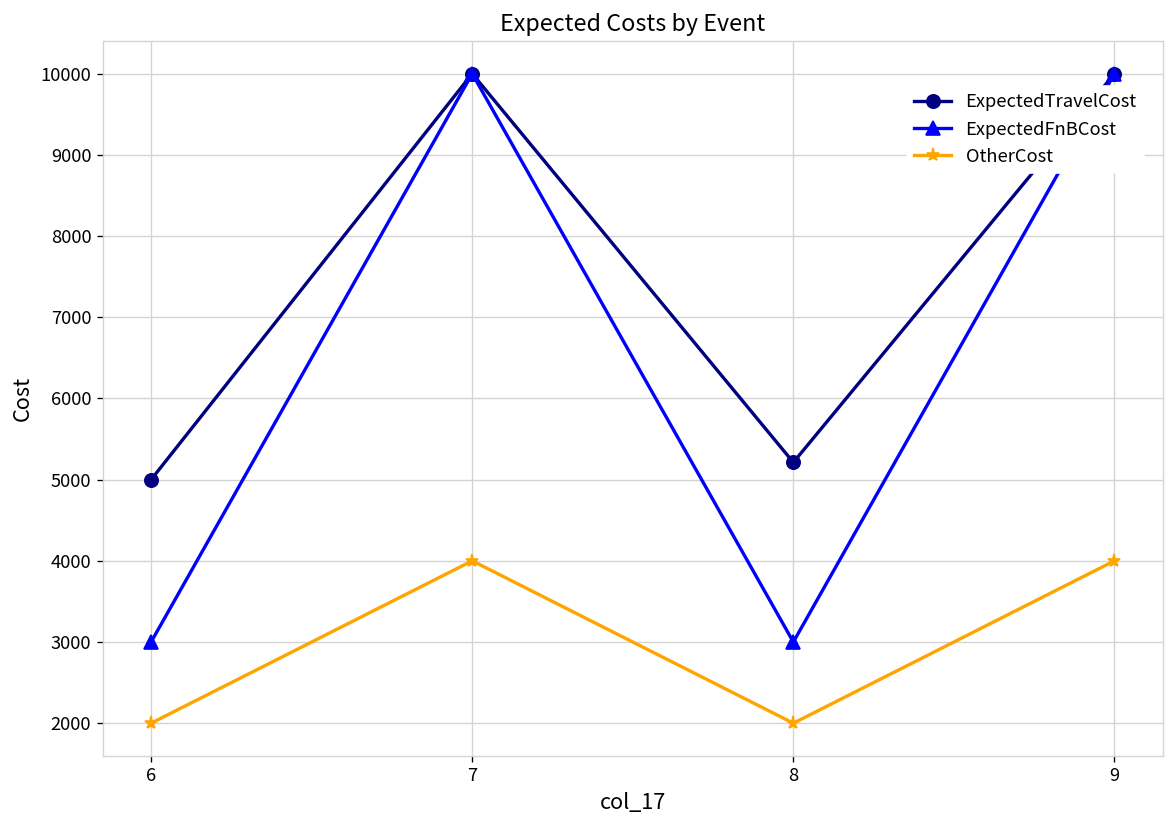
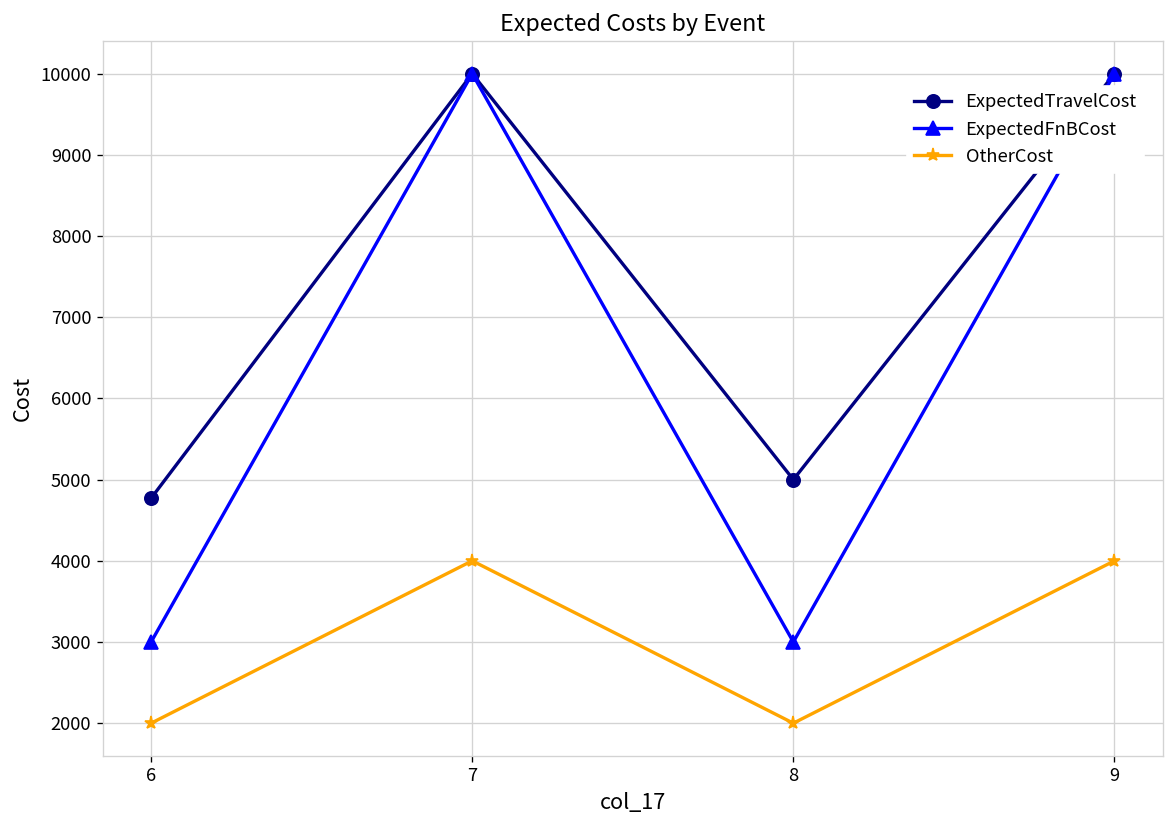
ExpectedTravelCost, 6: 5000 -> 4800
ExpectedTravelCost, 8: 5200 -> 5000
